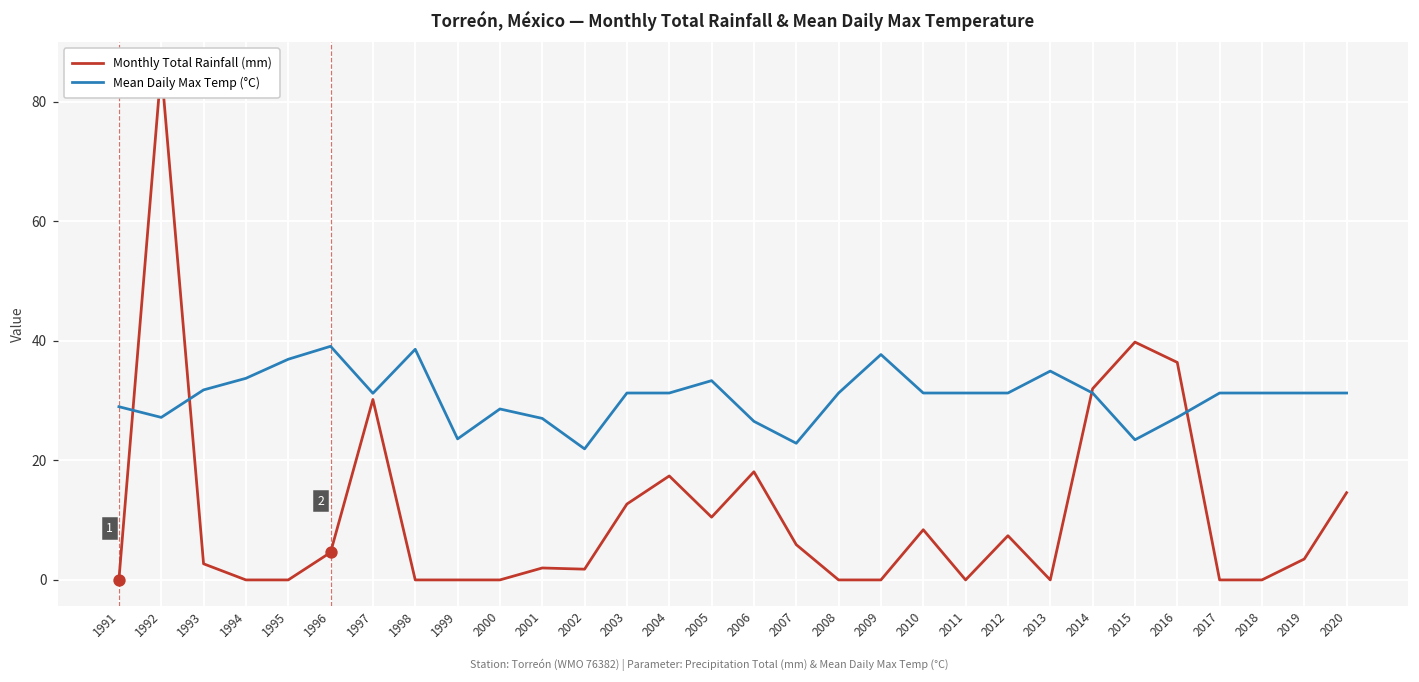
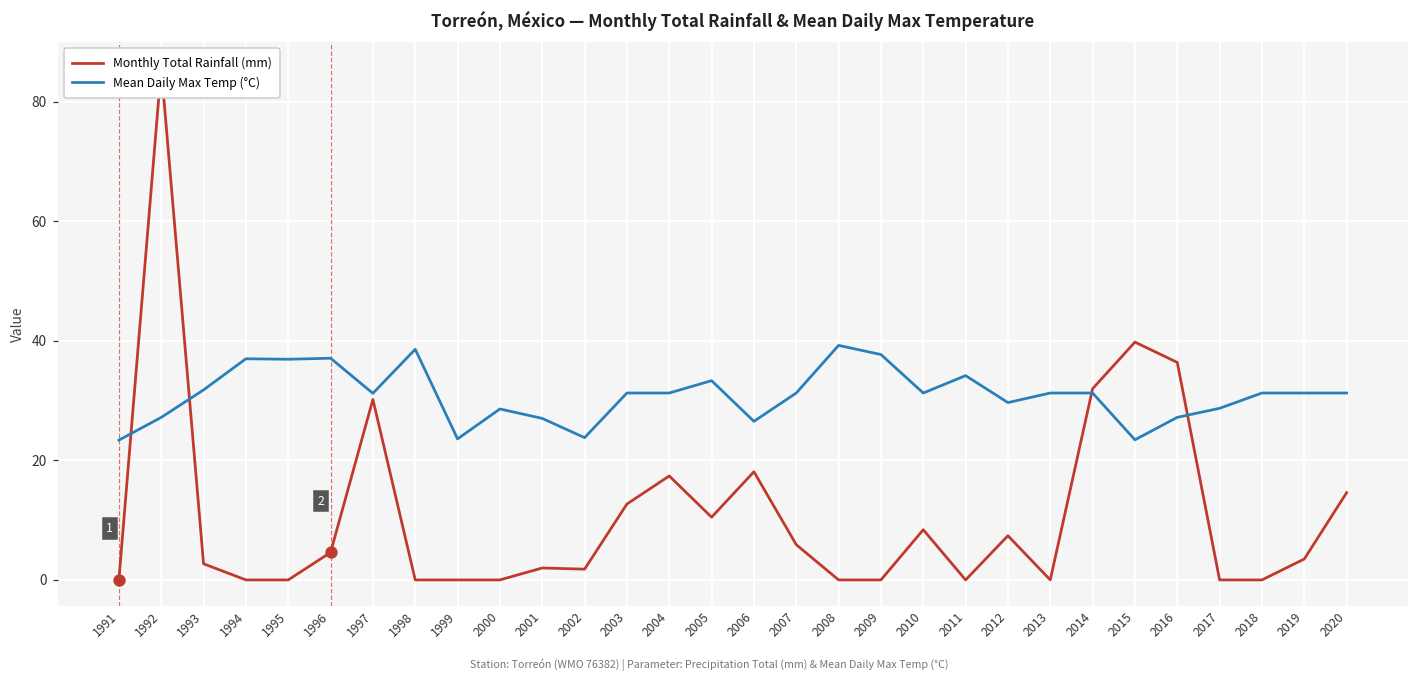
Mean Daily Max Temp (°C), 1991: 29 -> 23
Mean Daily Max Temp (°C), 1994: 34 -> 37
Mean Daily Max Temp (°C), 1996: 39 -> 37
Mean Daily Max Temp (°C), 2002: 22 -> 24
Mean Daily Max Temp (°C), 2007: 23 -> 31
Mean Daily Max Temp (°C), 2008: 31 -> 39
Mean Daily Max Temp (°C), 2011: 31 -> 34
Mean Daily Max Temp (°C), 2012: 31 -> 30
Mean Daily Max Temp (°C), 2013: 35 -> 31
Mean Daily Max Temp (°C), 2017: 31 -> 29
